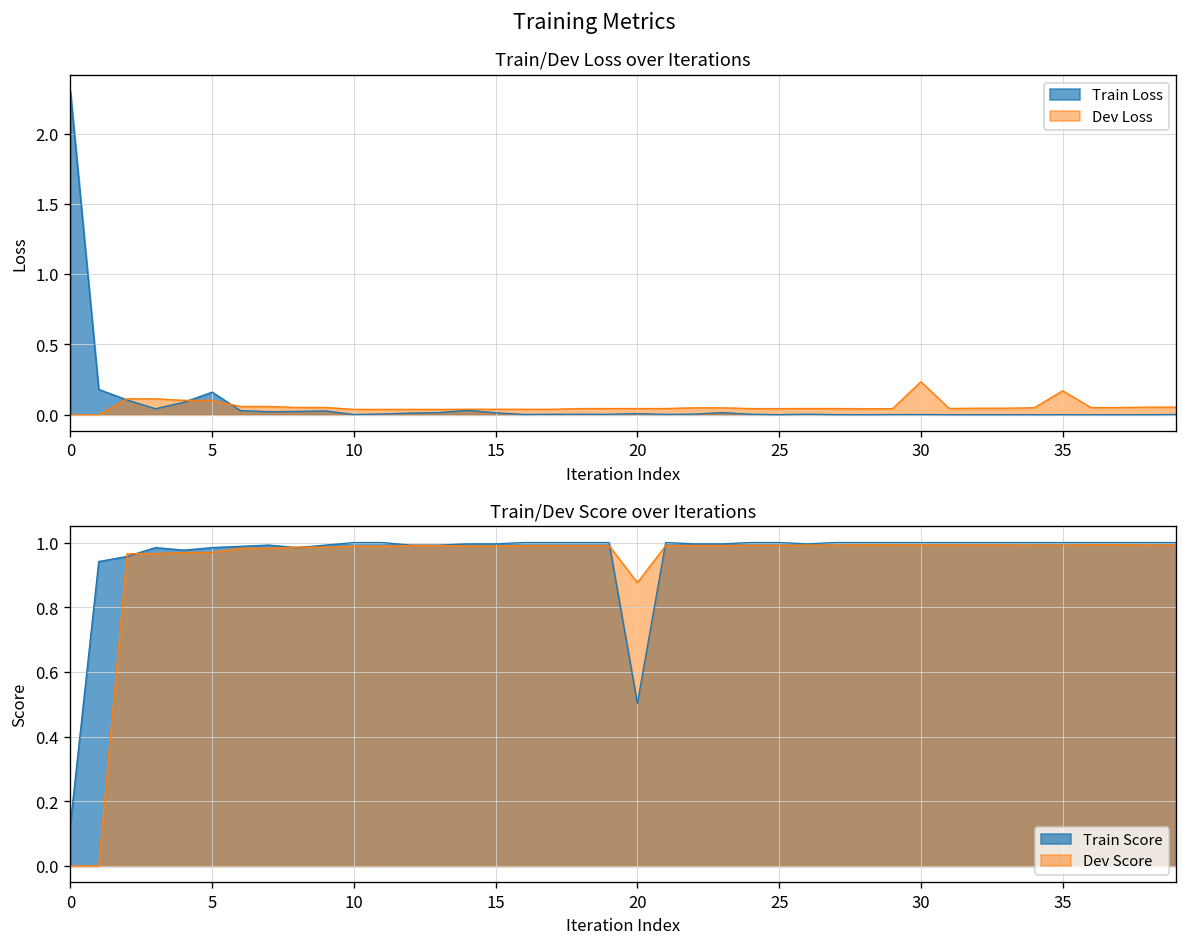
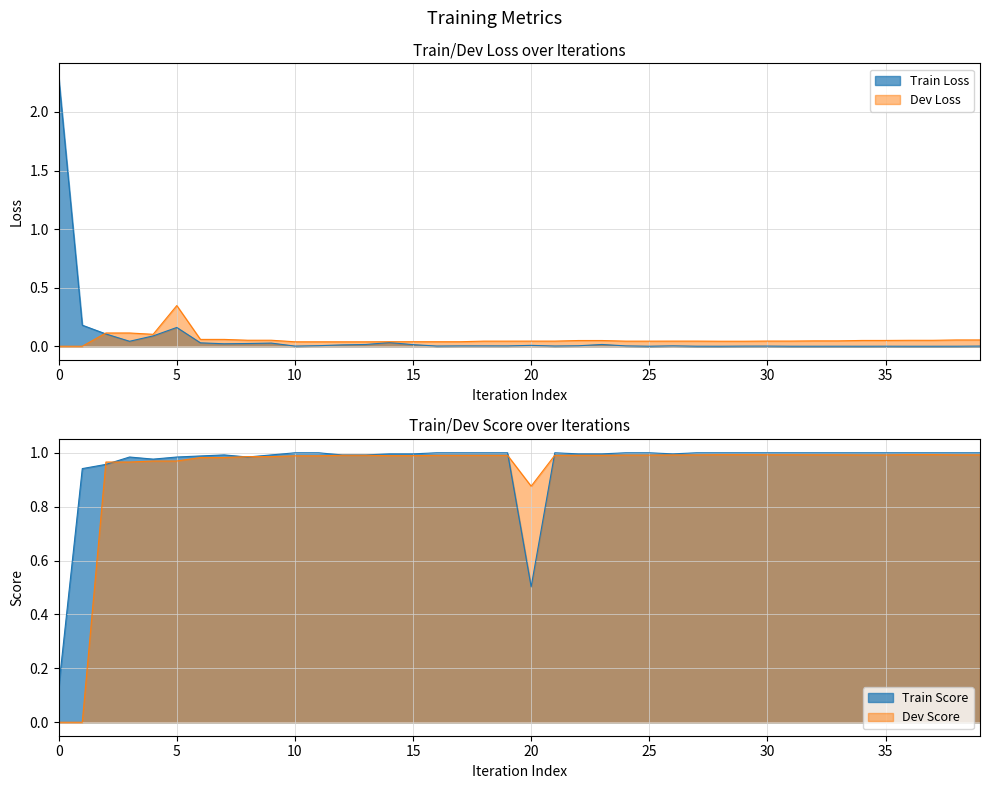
Train/Dev Loss over Iterations, Dev Loss, 5: 0.10 -> 0.35
Train/Dev Loss over Iterations, Dev Loss, 30: 0.23 -> 0.04
Train/Dev Loss over Iterations, Dev Loss, 35: 0.17 -> 0.05
